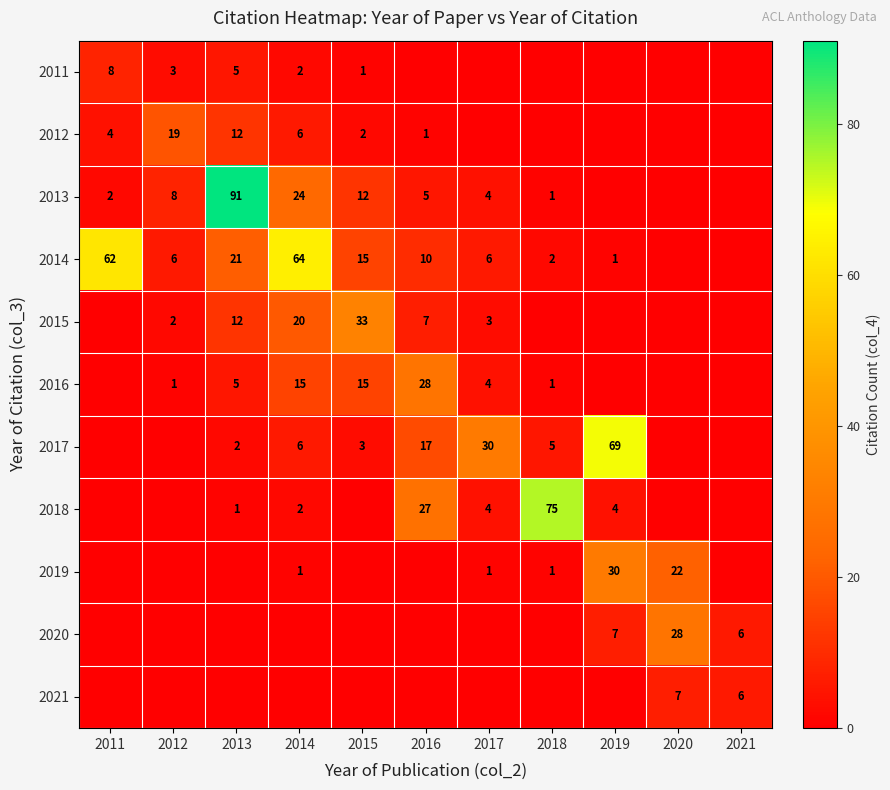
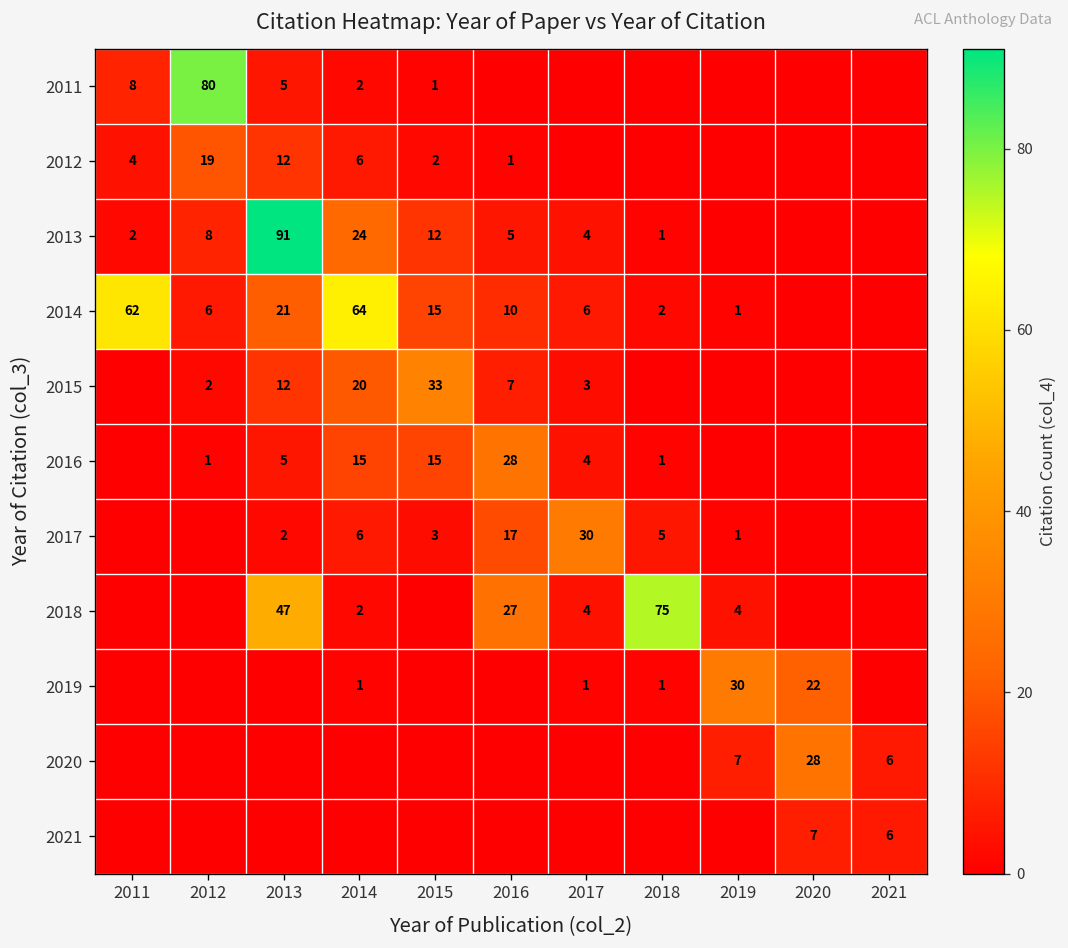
2011, 2012: 3 -> 80
2017, 2019: 69 -> 1
2018, 2013: 1 -> 47
